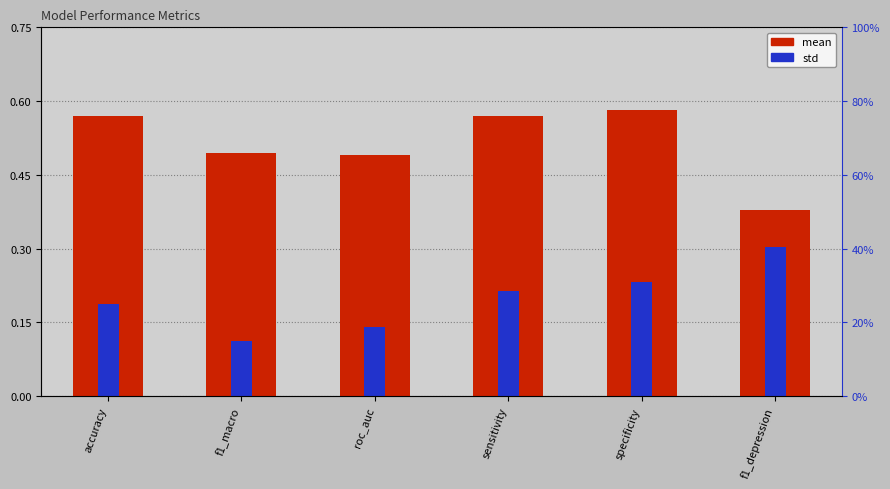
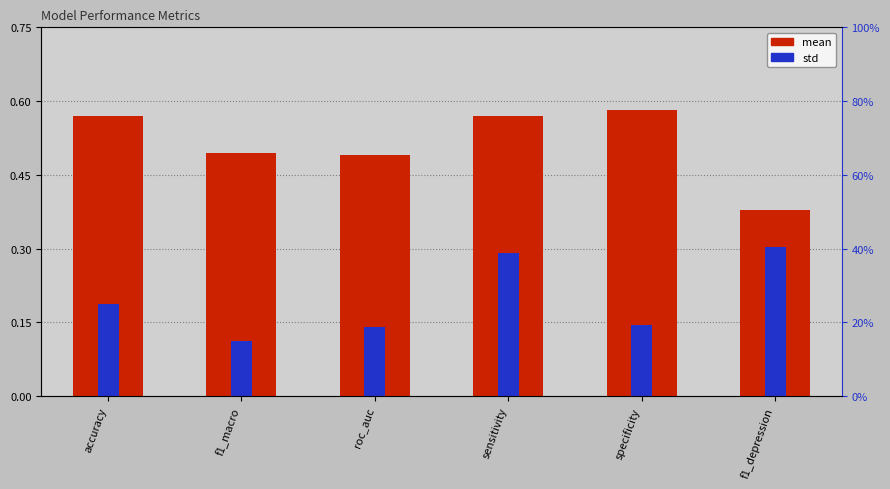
std, sensitivity: 0.21 -> 0.29
std, specificity: 0.23 -> 0.14
